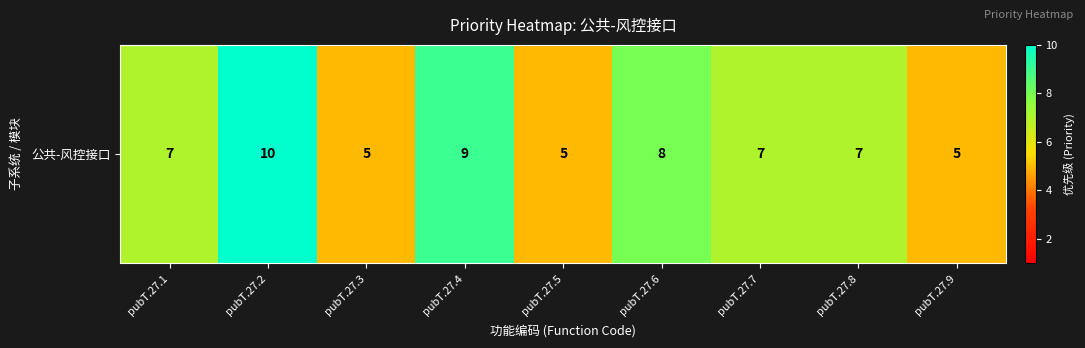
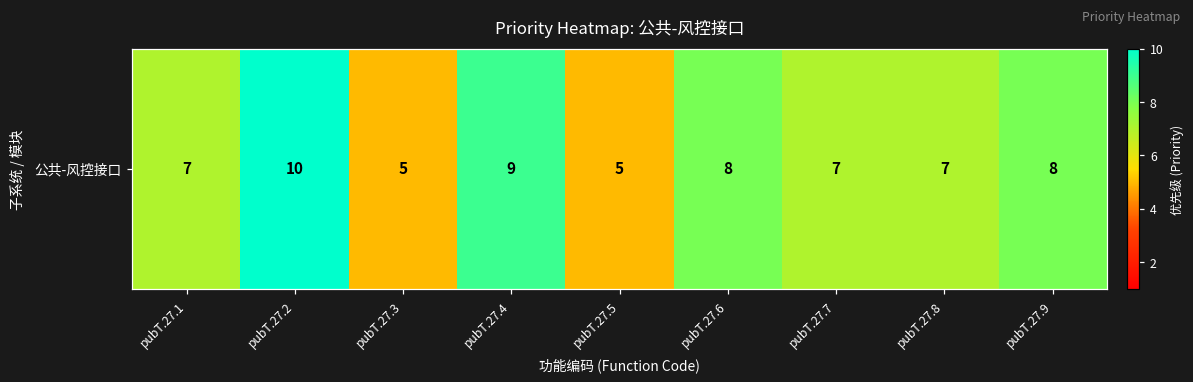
公共-风控接口, pubT.27.9: 5 -> 8
